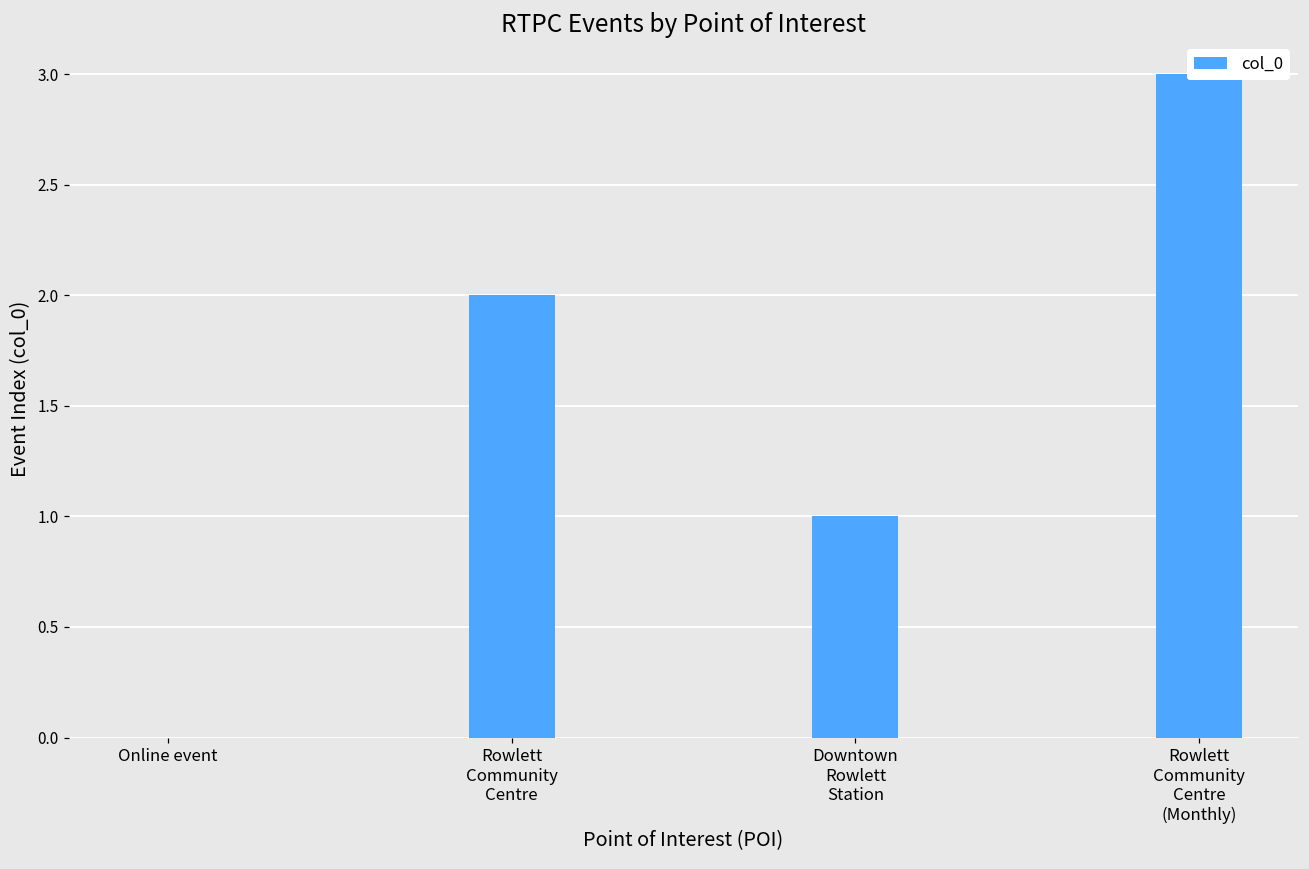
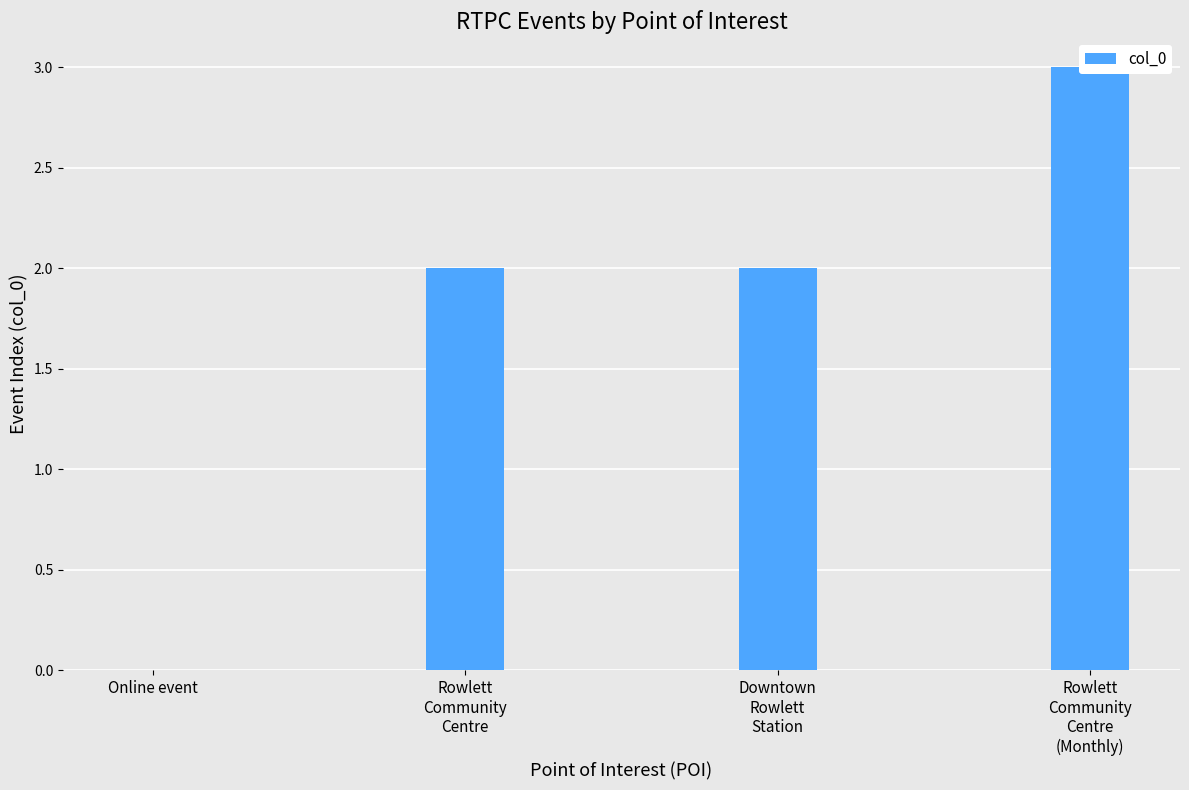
Downtown Rowlett Station: 1 -> 2
